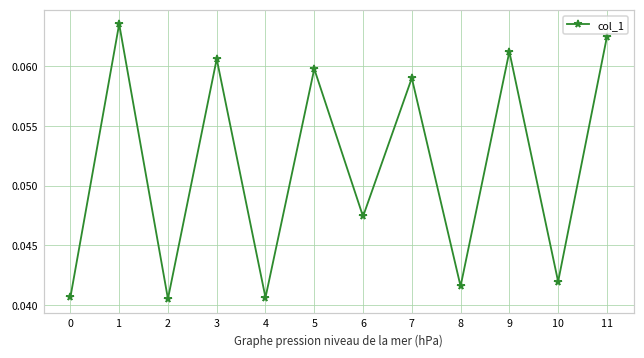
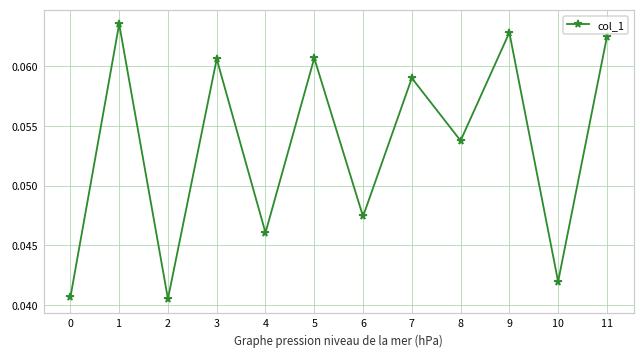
4: 0.0406 -> 0.0460
5: 0.0598 -> 0.0607
8: 0.0416 -> 0.0538
9: 0.0612 -> 0.0628
